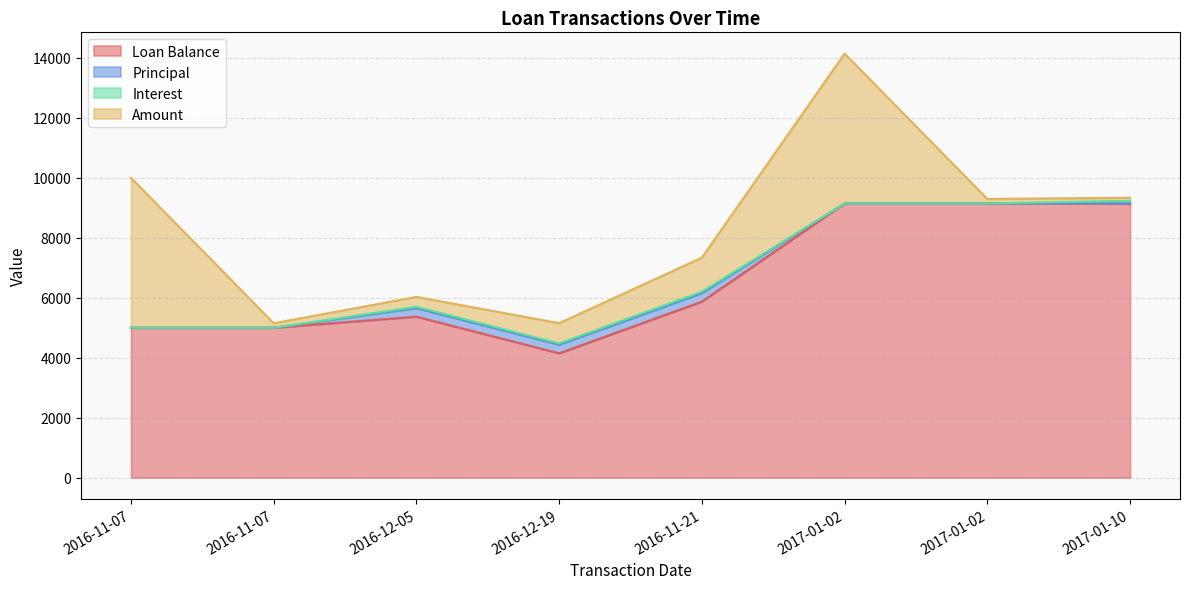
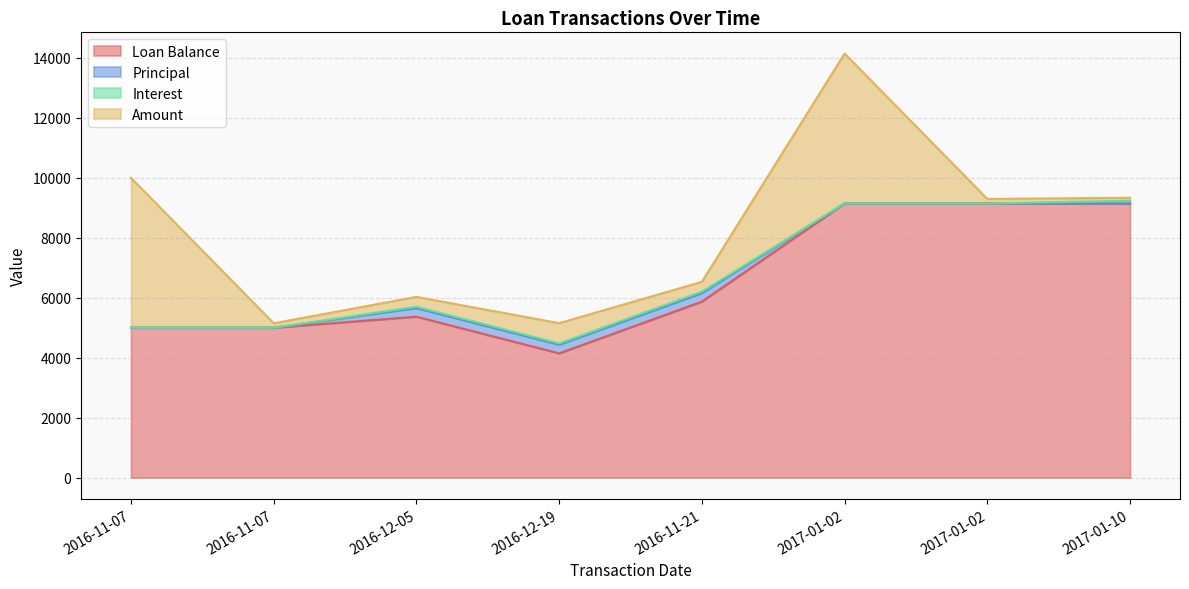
Amount, 2016-11-21: 1100 -> 300
